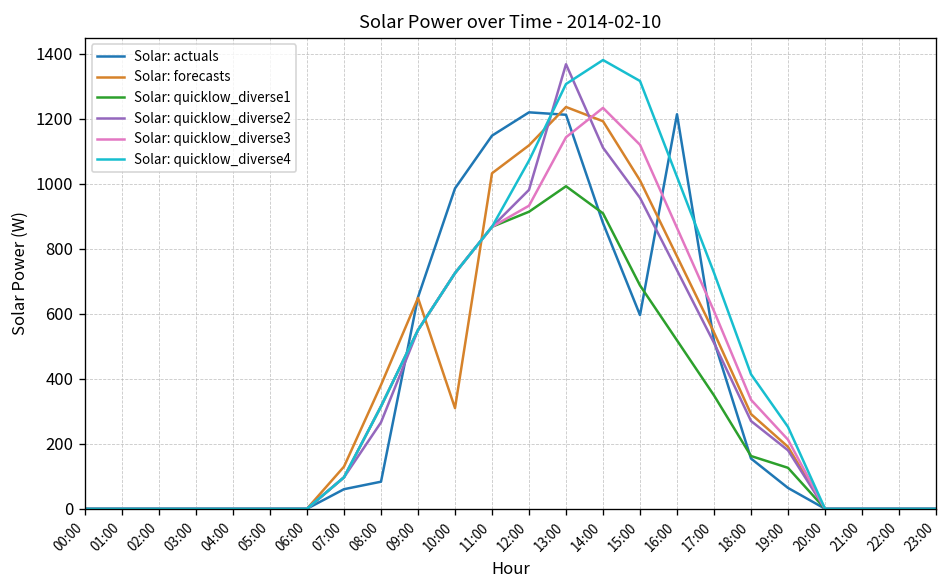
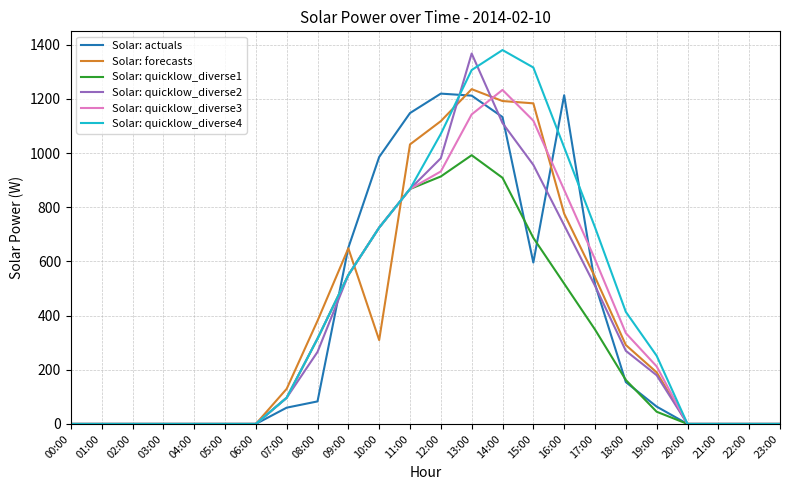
Solar: actuals, 14:00: 880 -> 1130
Solar: forecasts, 15:00: 1010 -> 1180
Solar: quicklow_diverse1, 19:00: 130 -> 50
